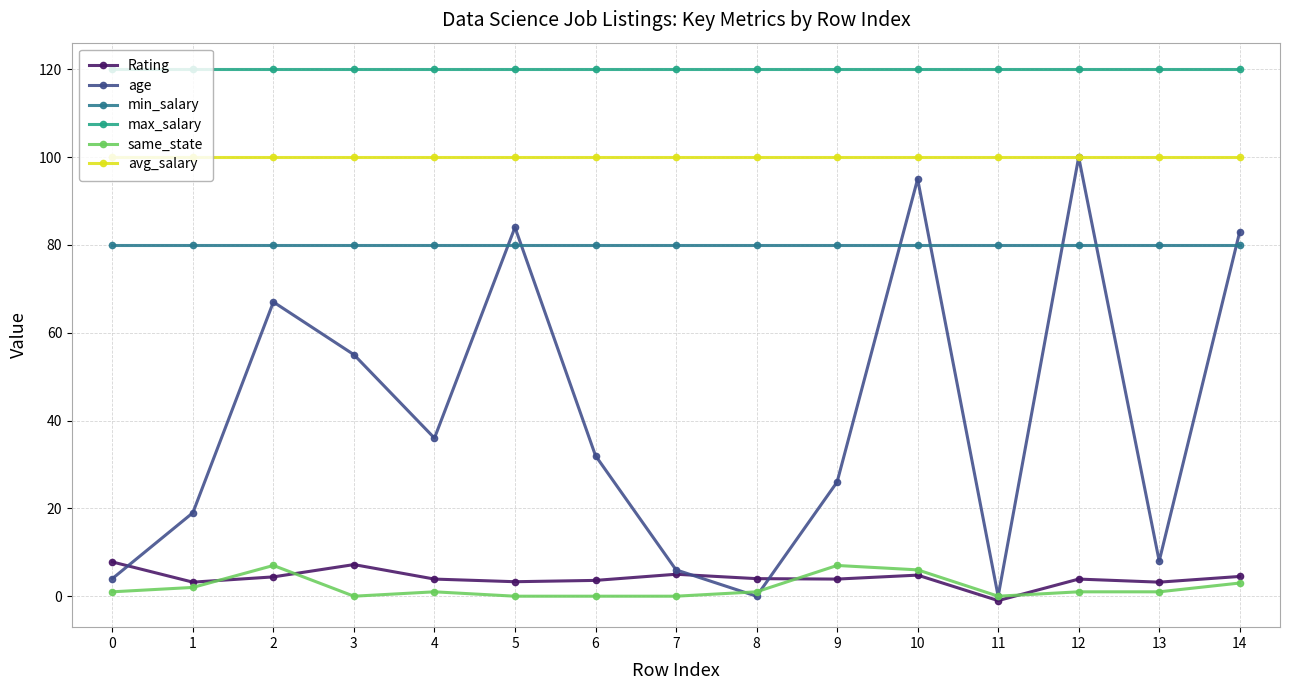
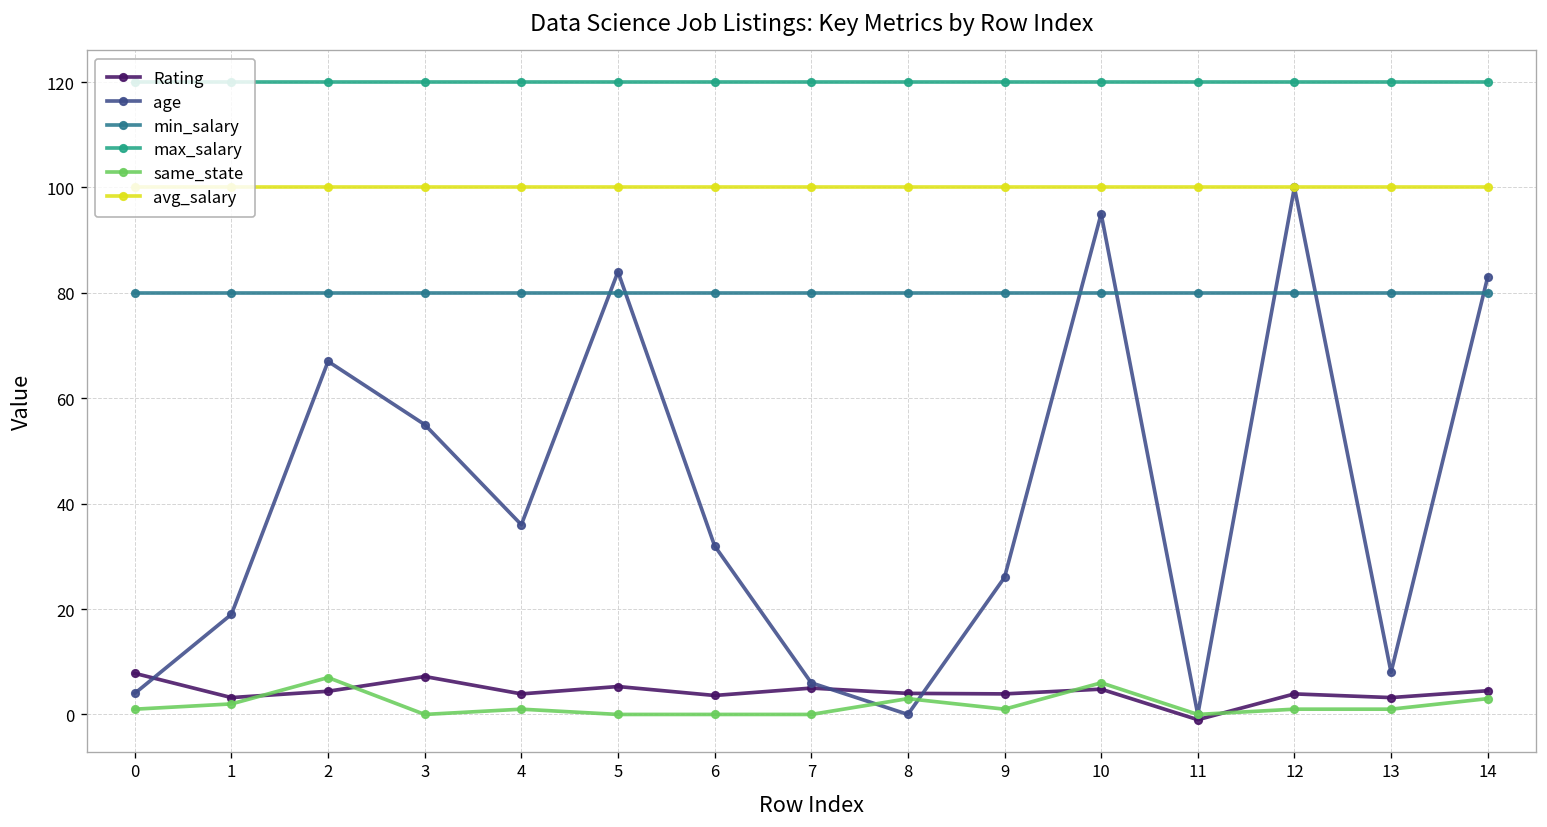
Rating, 5: 3 -> 5
same_state, 8: 1 -> 3
same_state, 9: 7 -> 1
